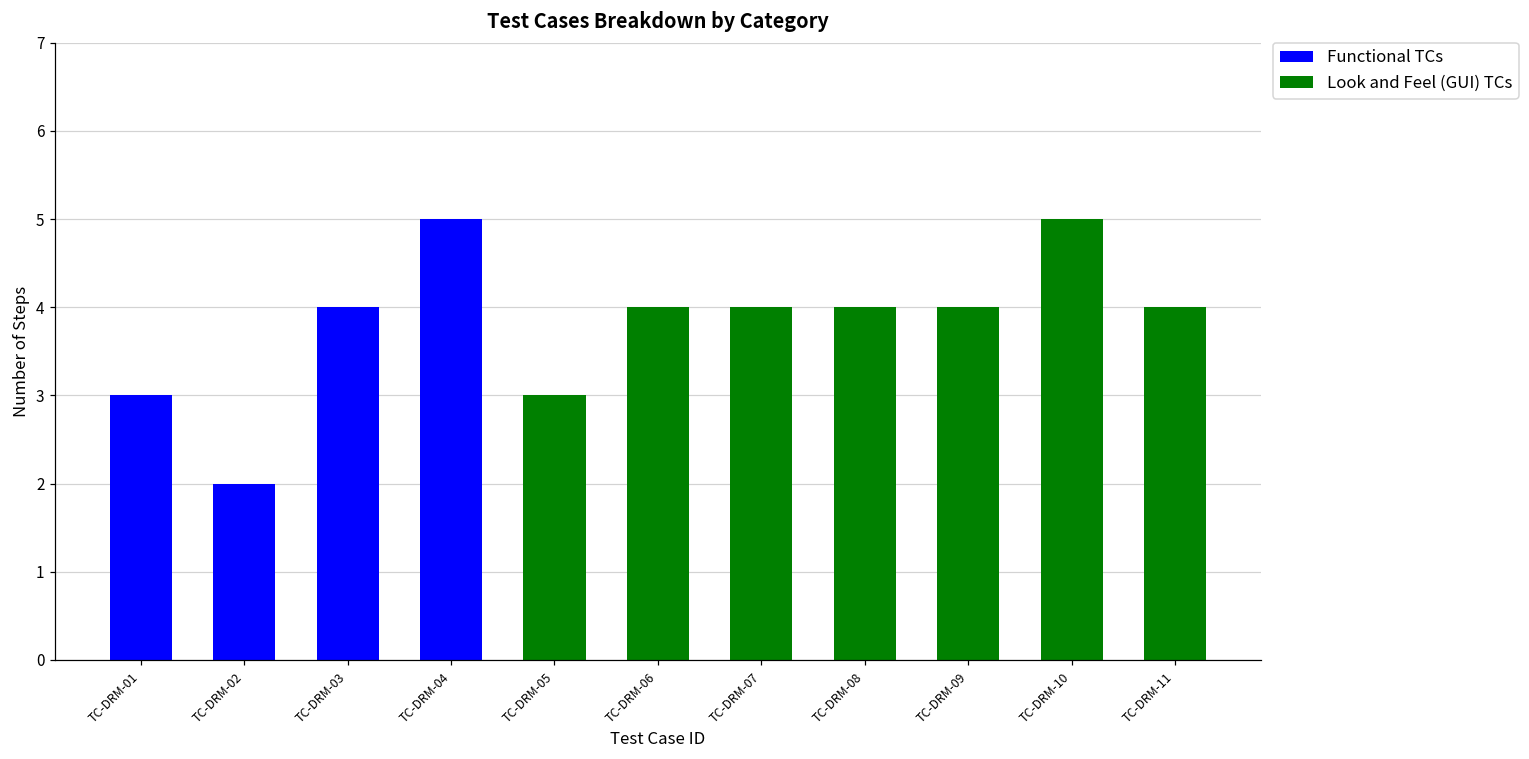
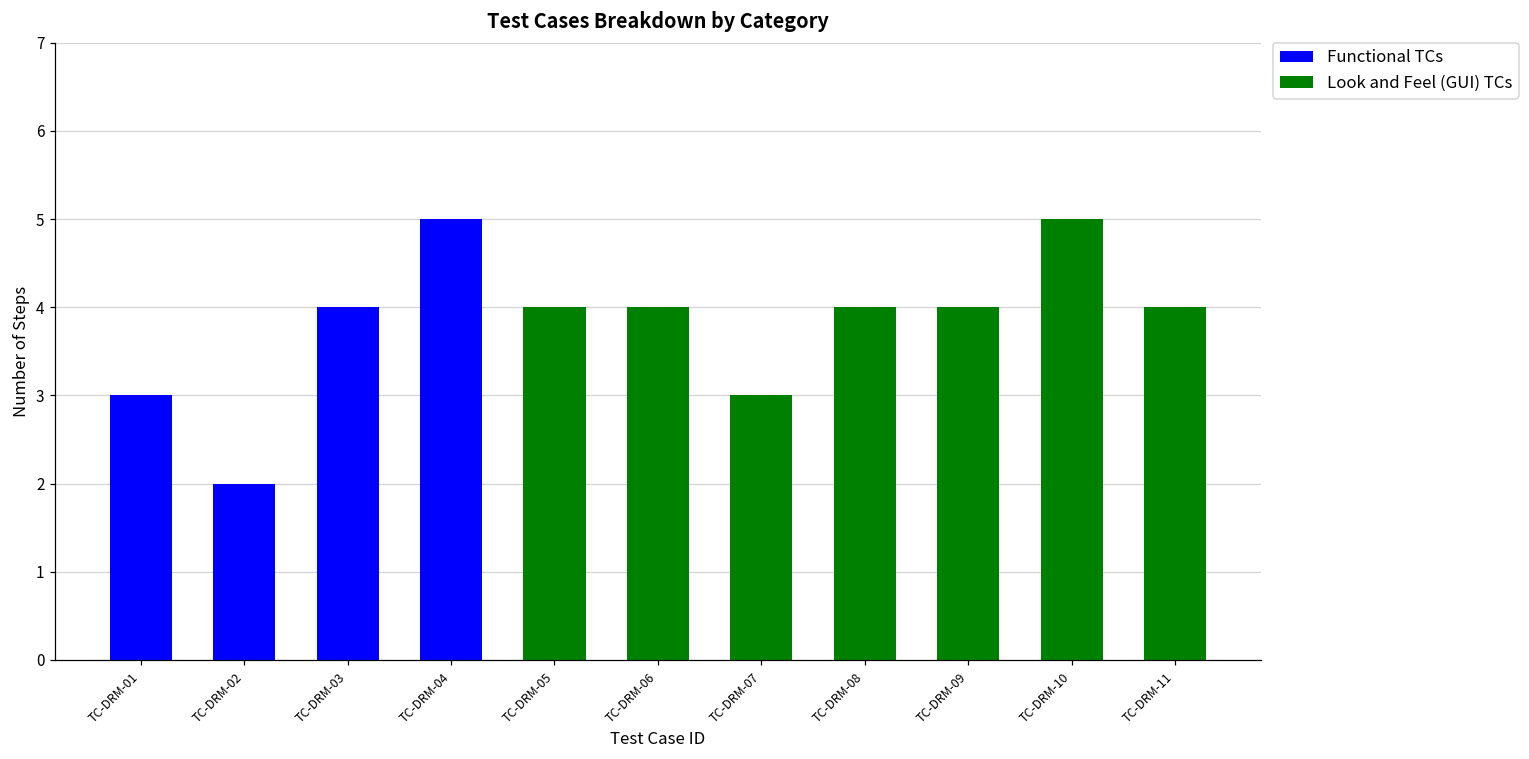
Look and Feel (GUI) TCs, TC-DRM-05: 3 -> 4
Look and Feel (GUI) TCs, TC-DRM-07: 4 -> 3
